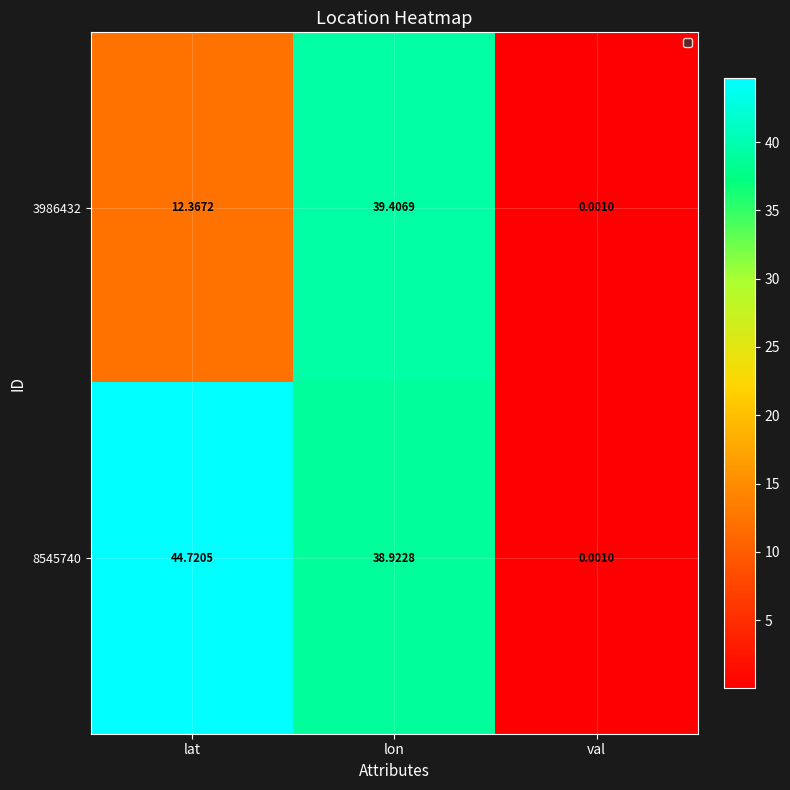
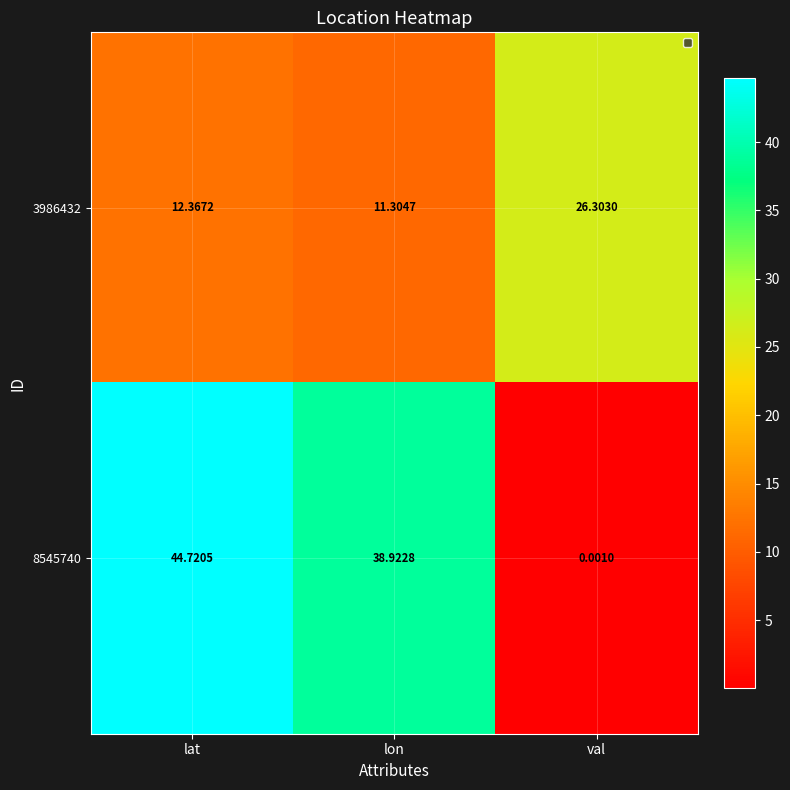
3986432, lon: 39.4069 -> 11.3047
3986432, val: 0.0010 -> 26.3030
